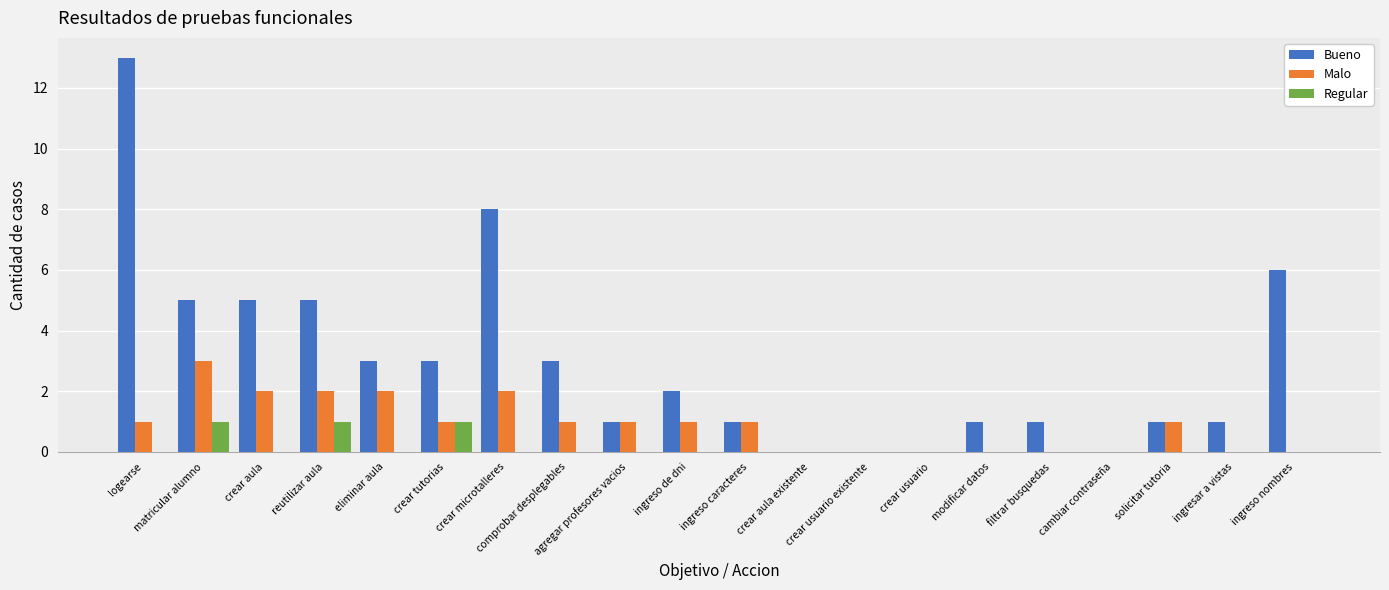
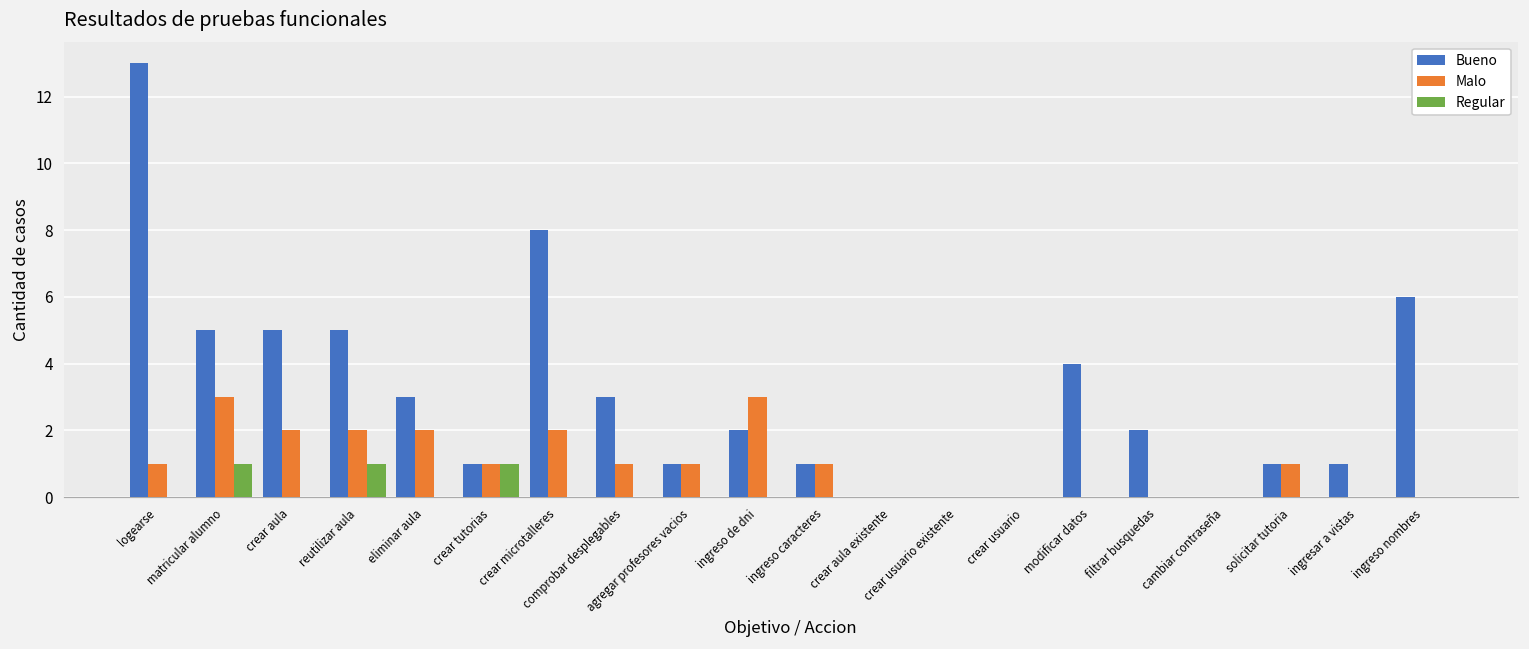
Bueno, crear tutorias: 3 -> 1
Malo, ingreso de dni: 1 -> 3
Bueno, modificar datos: 1 -> 4
Bueno, filtrar busquedas: 1 -> 2
